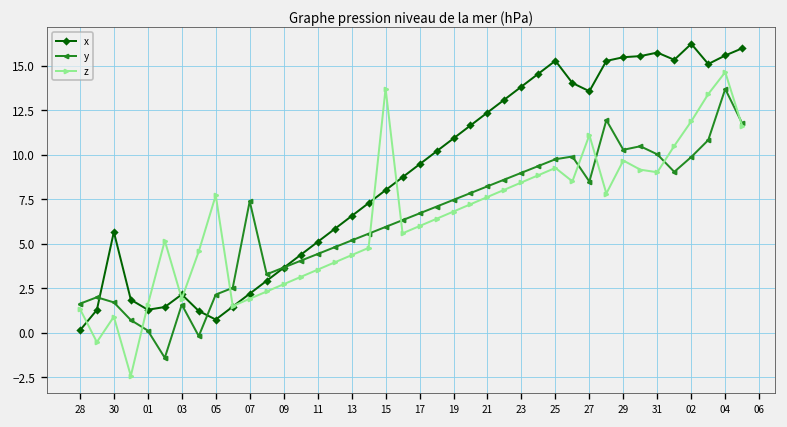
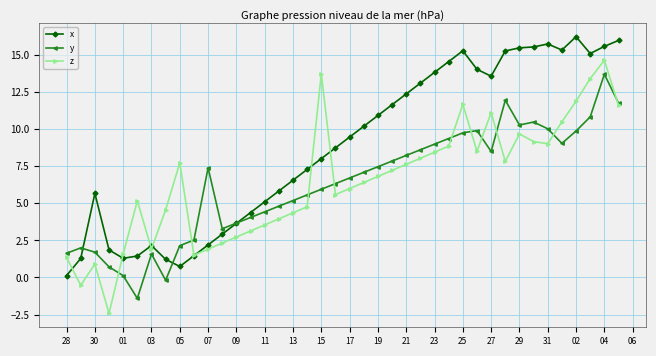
z, 25: 9.3 -> 11.7
